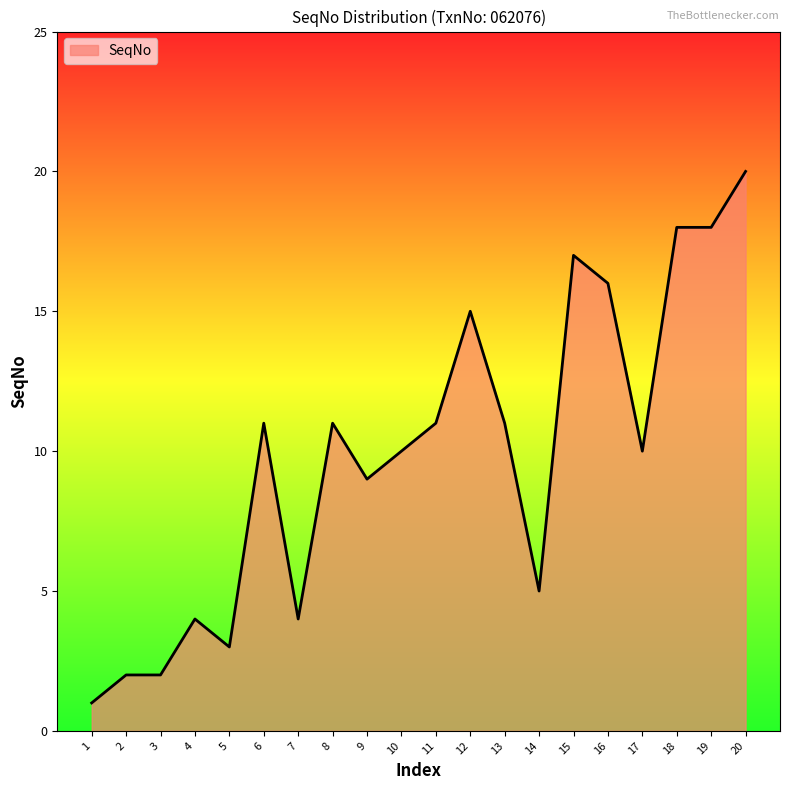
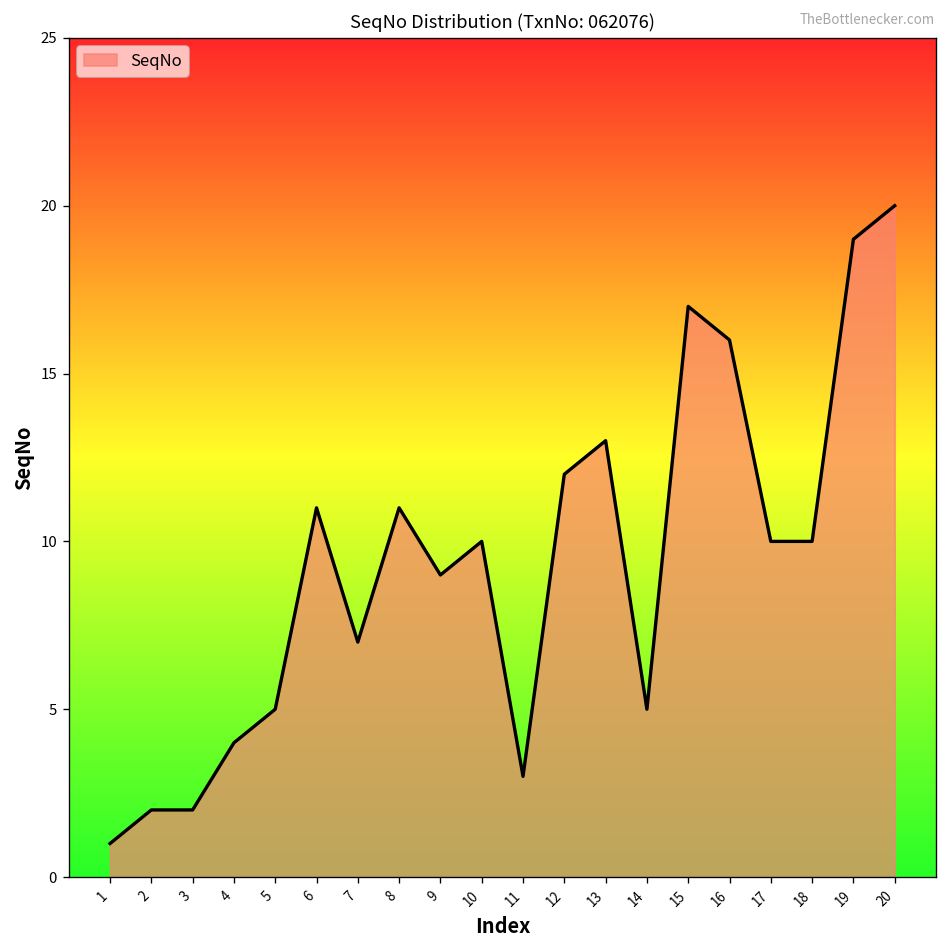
5: 3 -> 5
7: 4 -> 7
11: 11 -> 3
12: 15 -> 12
13: 11 -> 13
18: 18 -> 10
19: 18 -> 19
